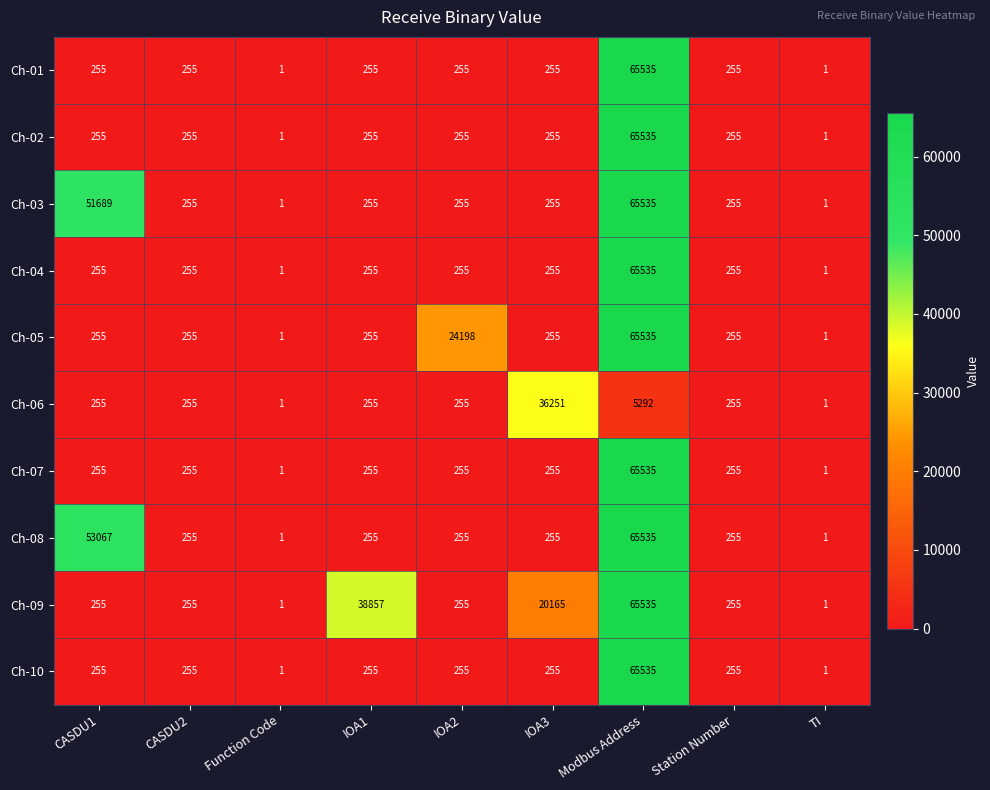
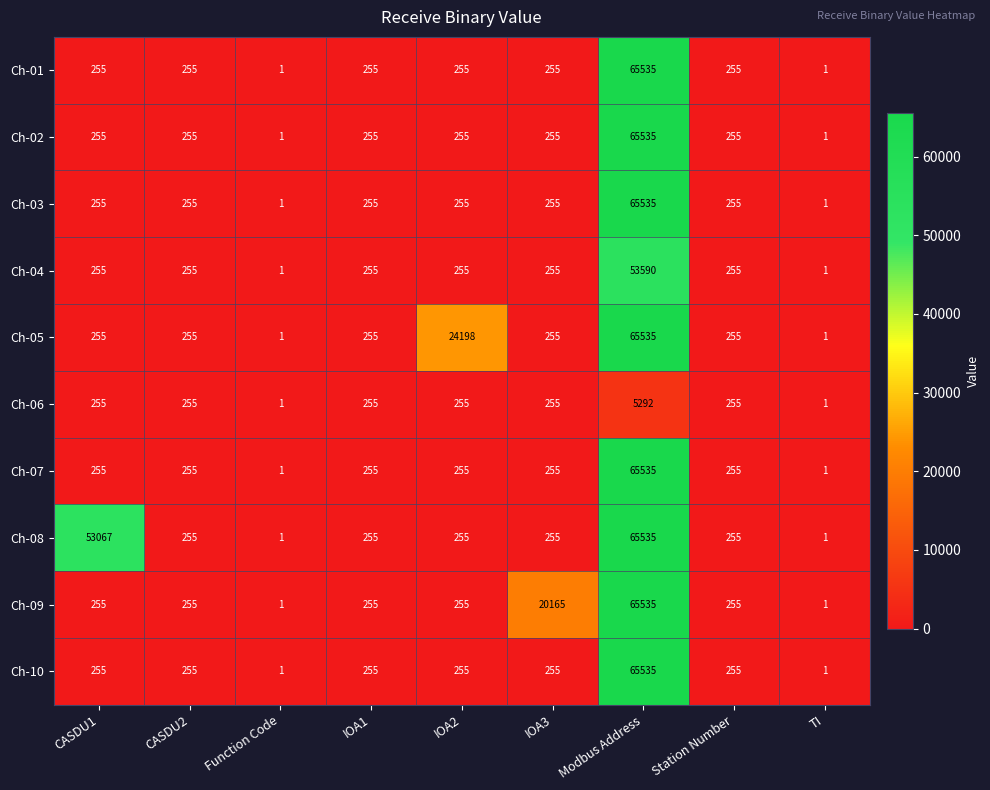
Ch-03, CASDU1: 51689 -> 255
Ch-04, Modbus Address: 65535 -> 53590
Ch-06, IOA3: 36251 -> 255
Ch-09, IOA1: 38857 -> 255
